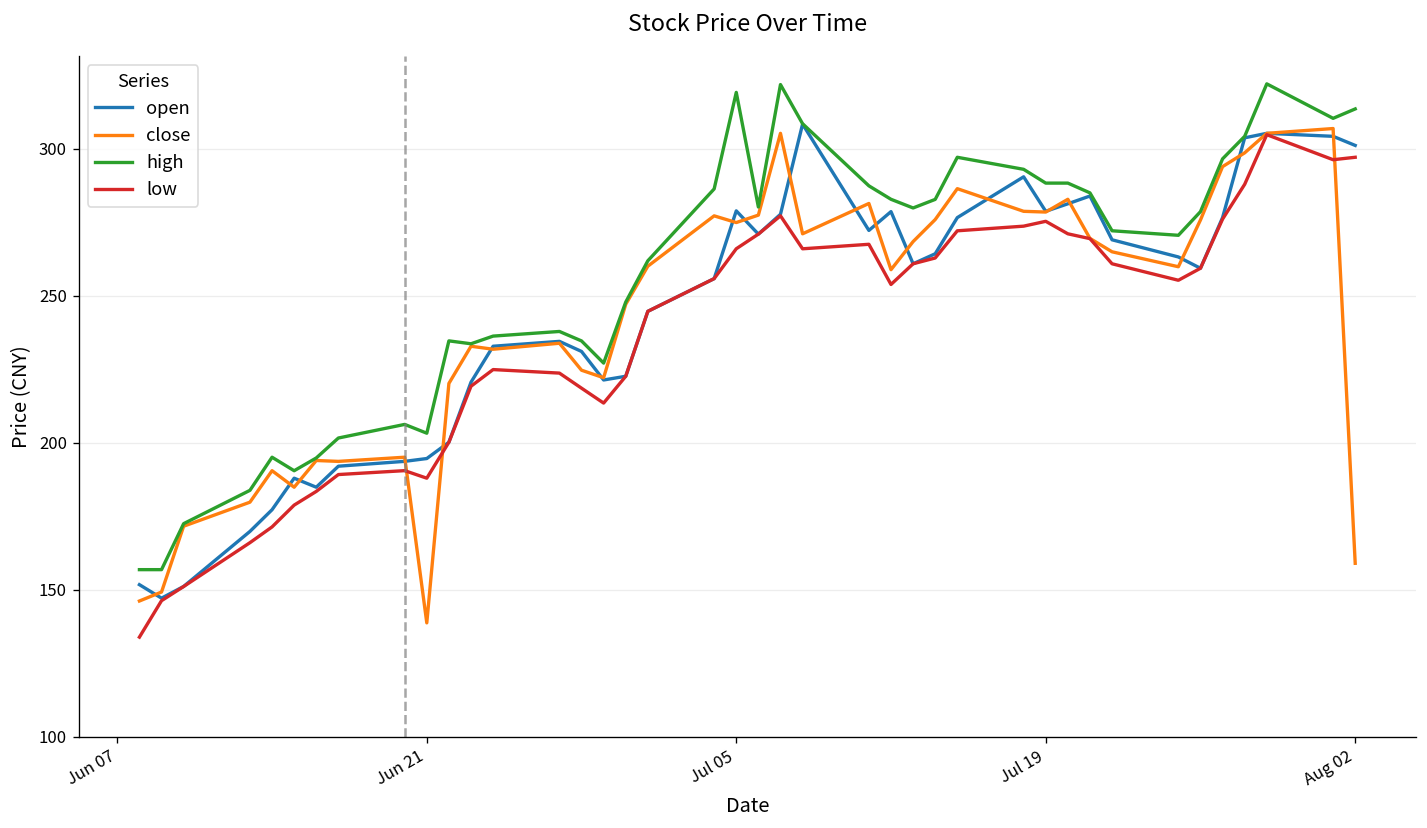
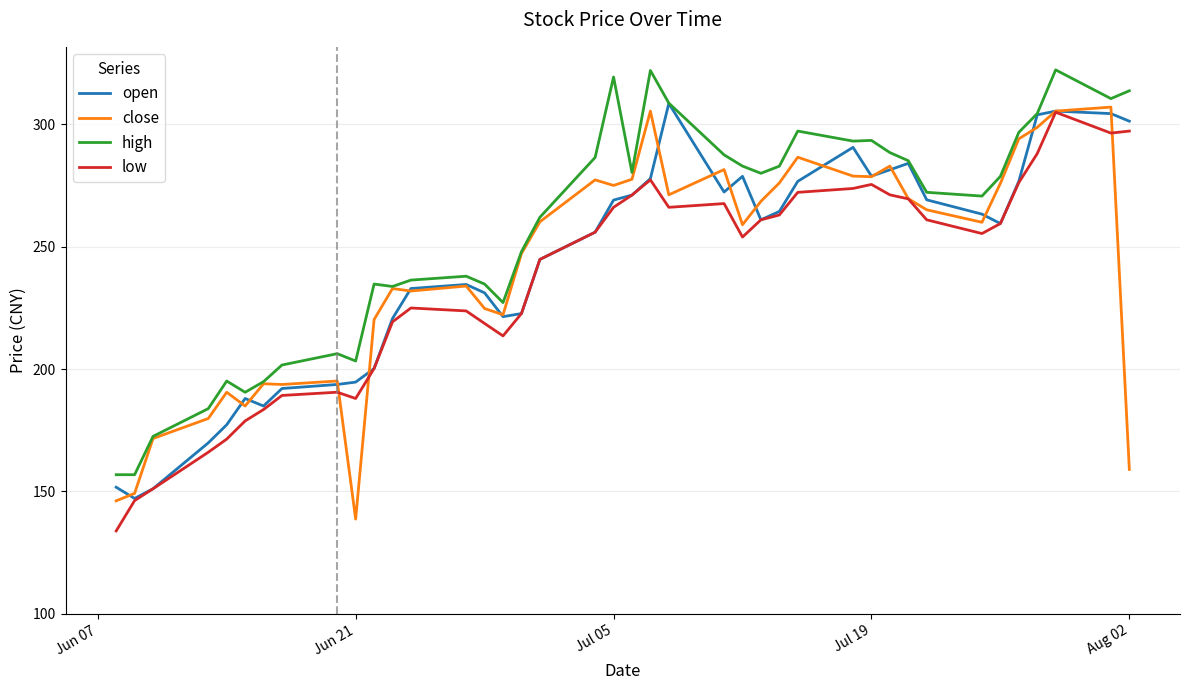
open, Jul 05: 279 -> 269
high, Jul 19: 288 -> 293
